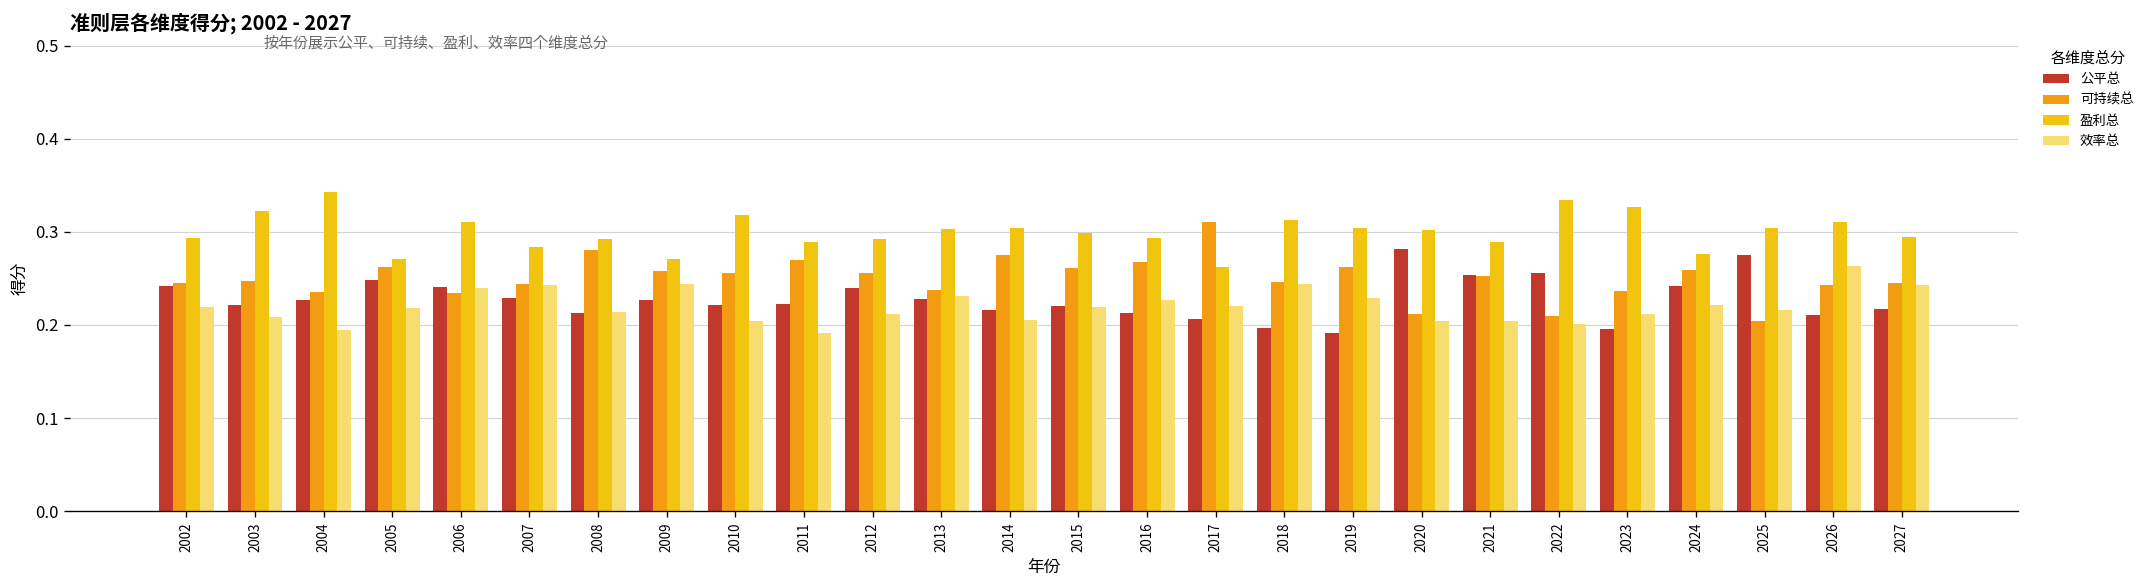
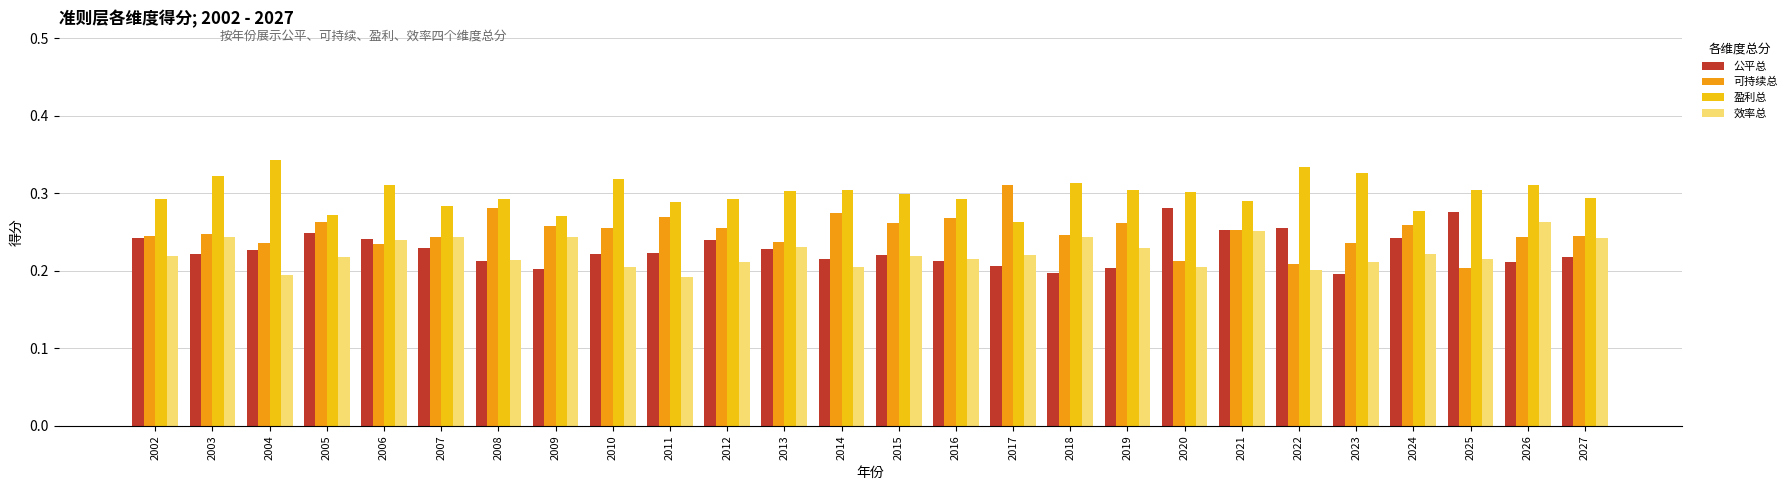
效率总, 2003: 0.21 -> 0.24
公平总, 2009: 0.23 -> 0.20
效率总, 2016: 0.23 -> 0.21
公平总, 2019: 0.19 -> 0.20
效率总, 2021: 0.20 -> 0.25
